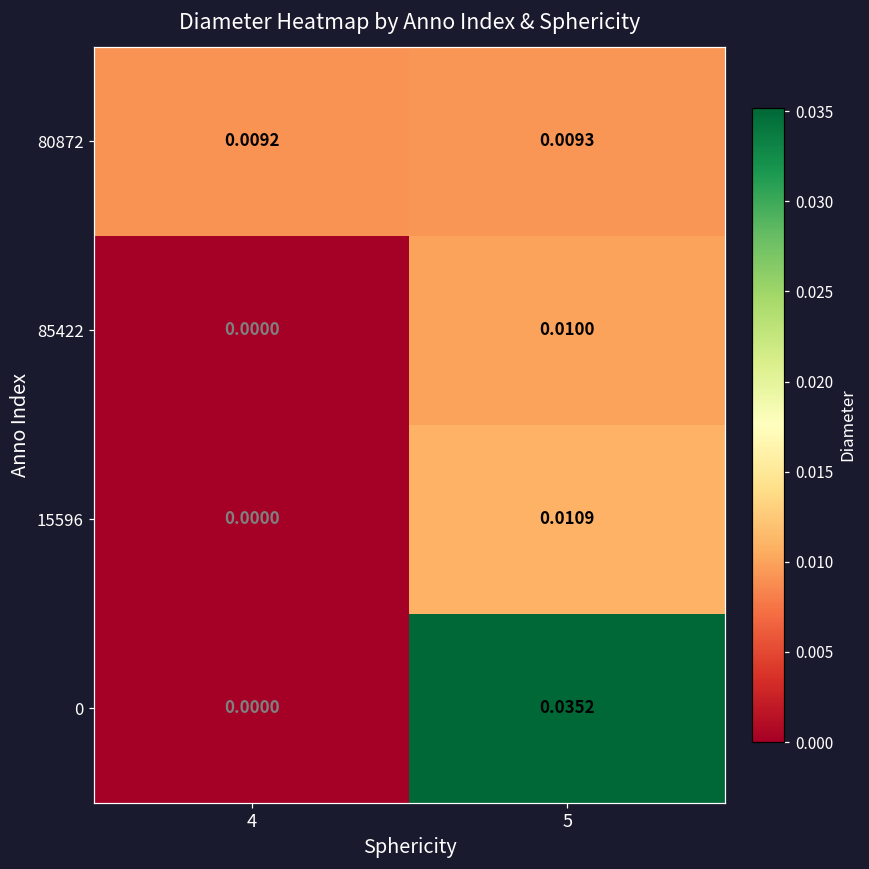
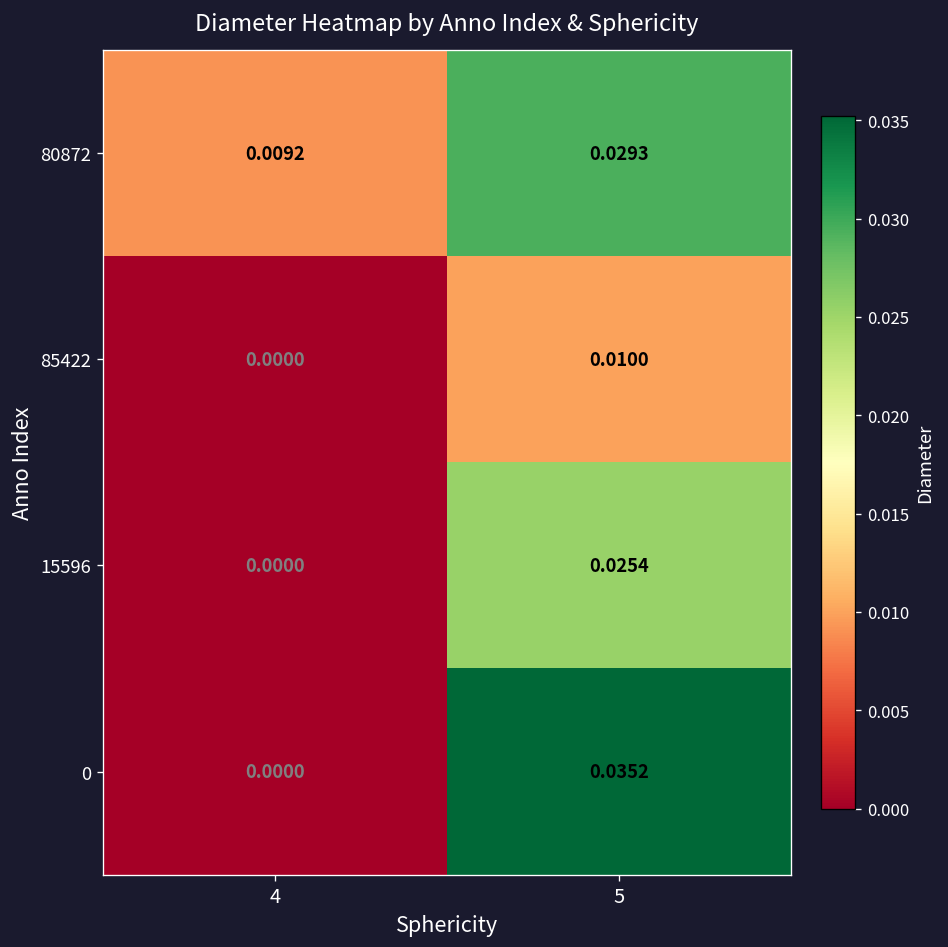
80872, 5: 0.0093 -> 0.0293
15596, 5: 0.0109 -> 0.0254
